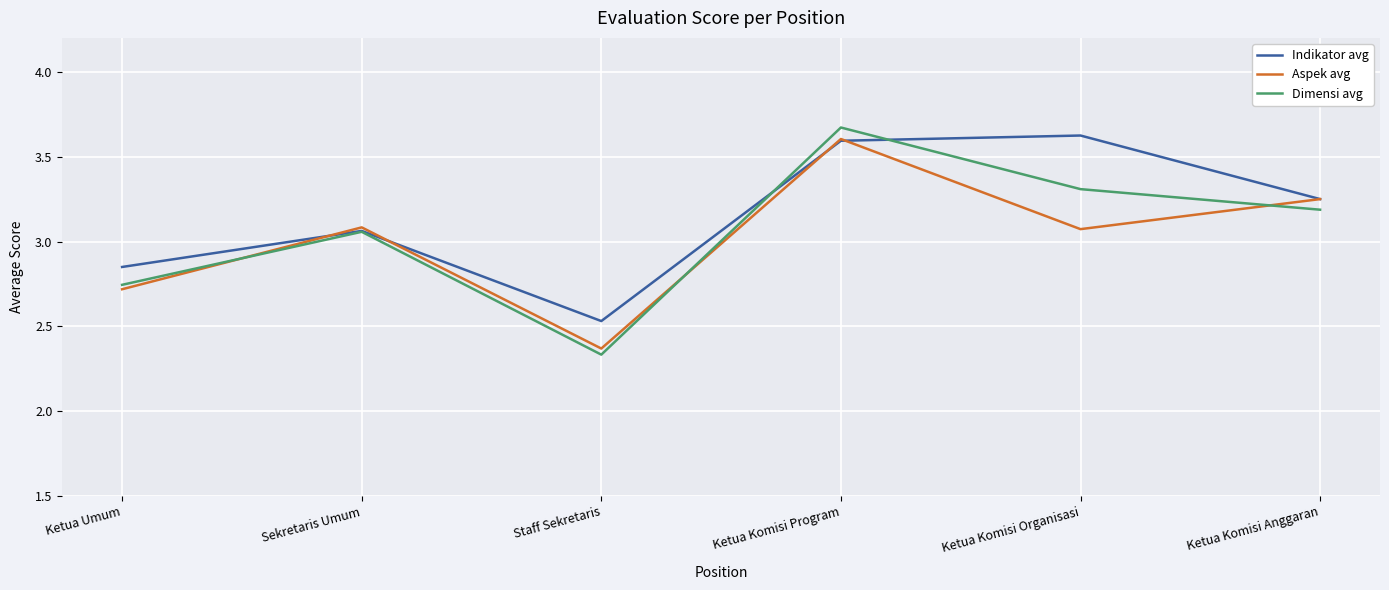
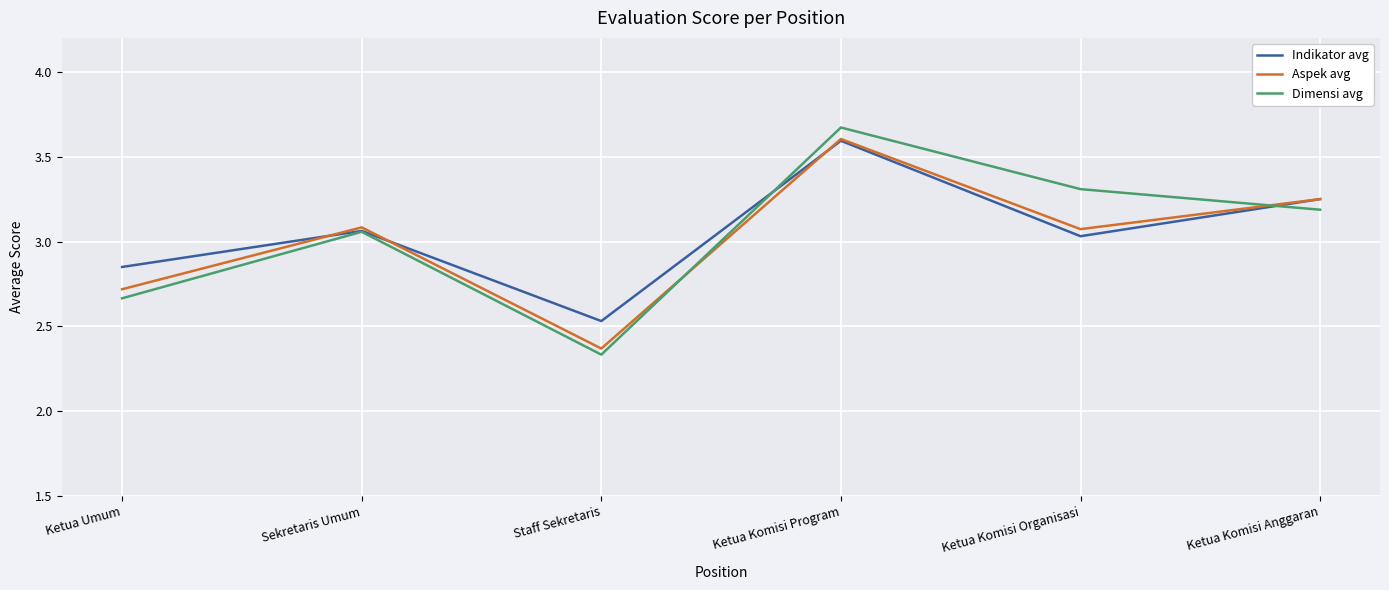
Dimensi avg, Ketua Umum: 2.74 -> 2.67
Indikator avg, Ketua Komisi Organisasi: 3.62 -> 3.03
